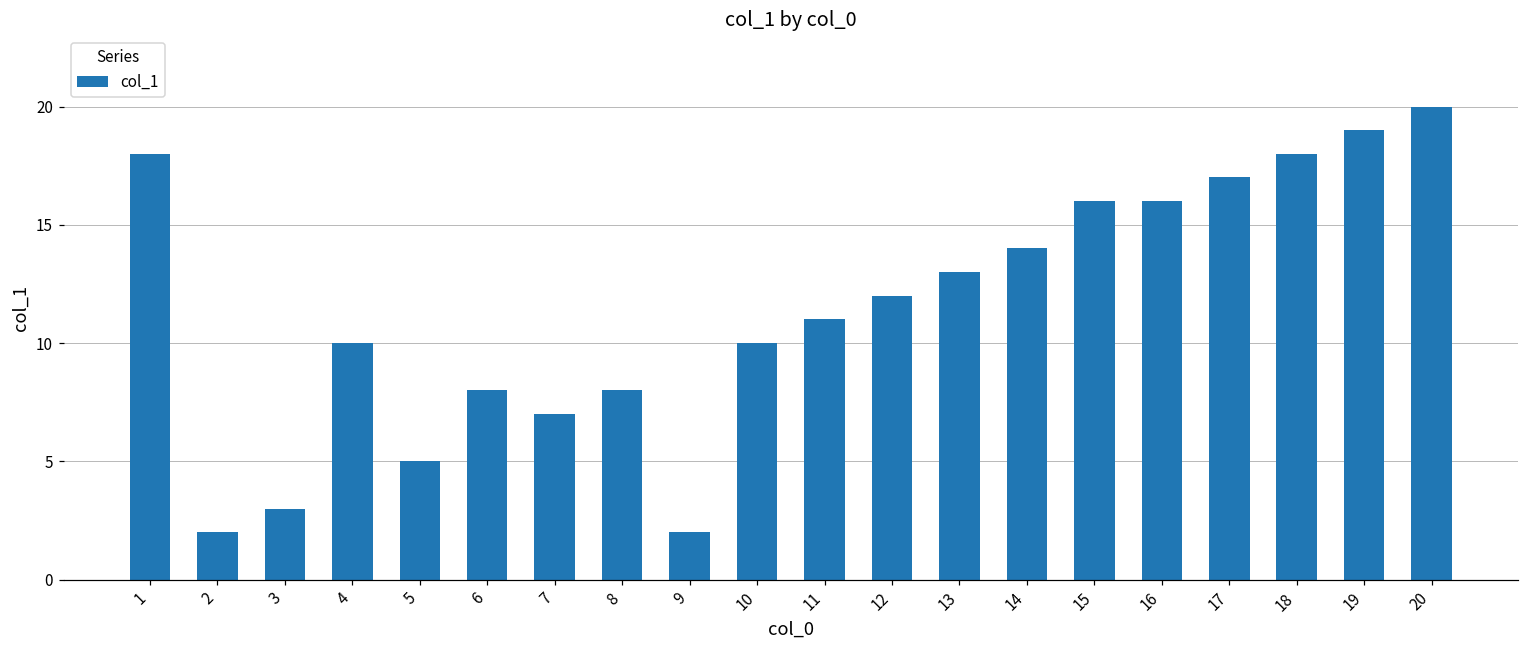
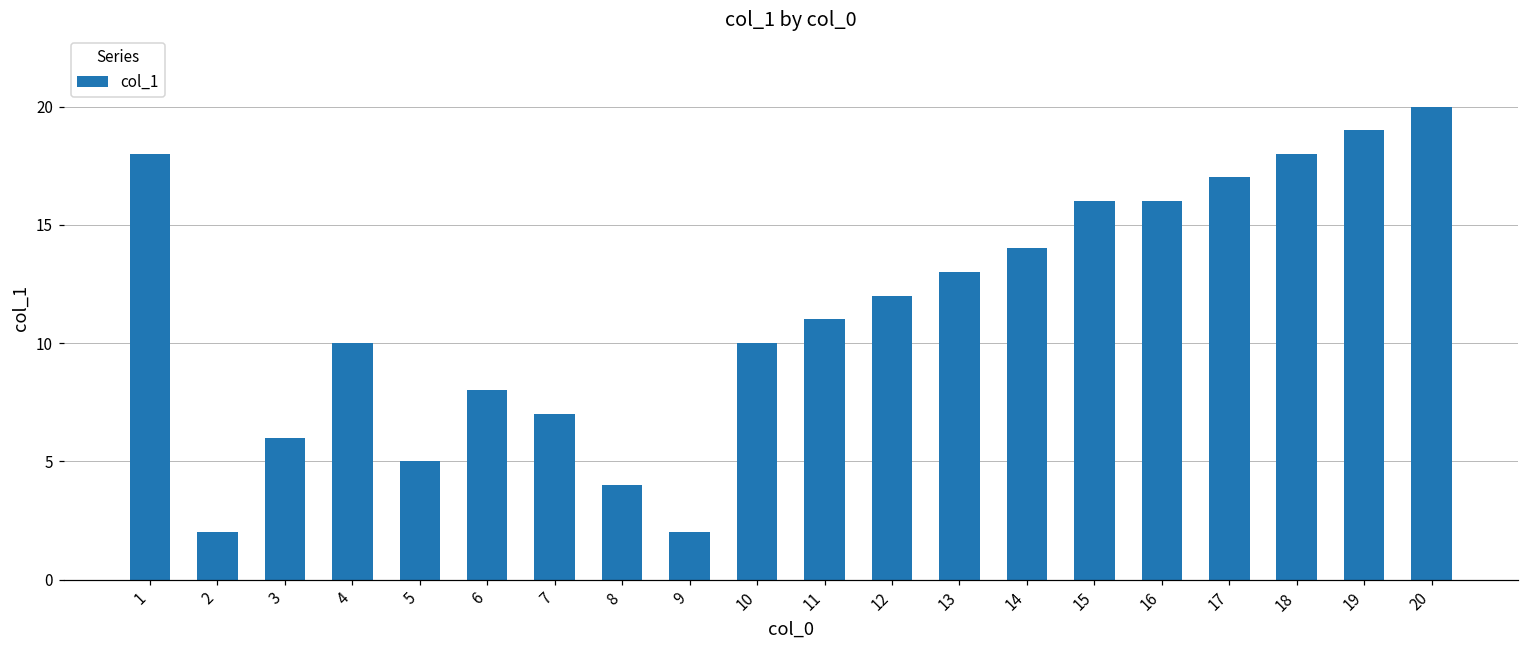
3: 3 -> 6
8: 8 -> 4
